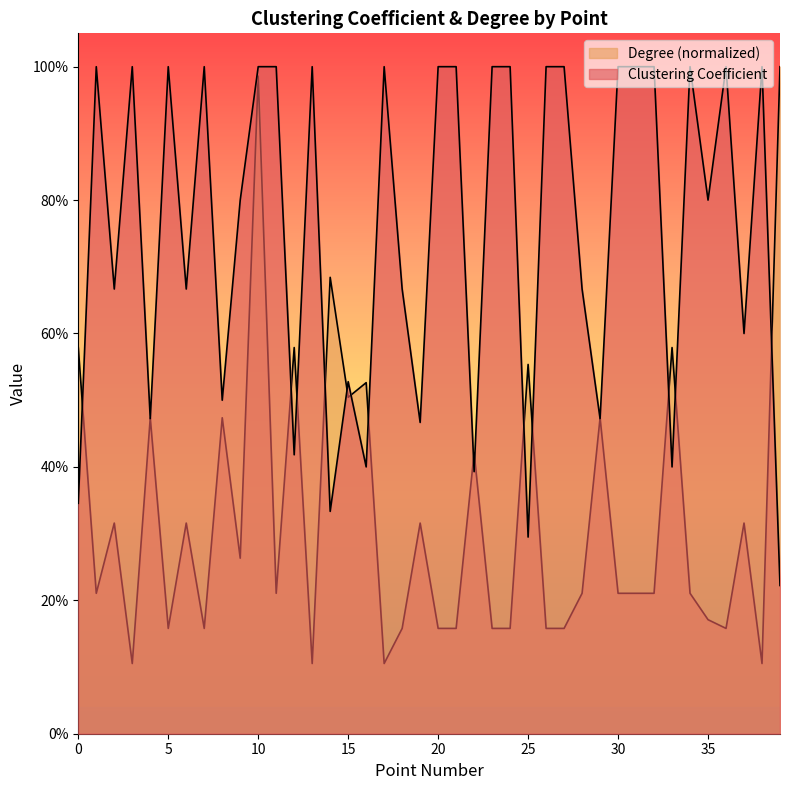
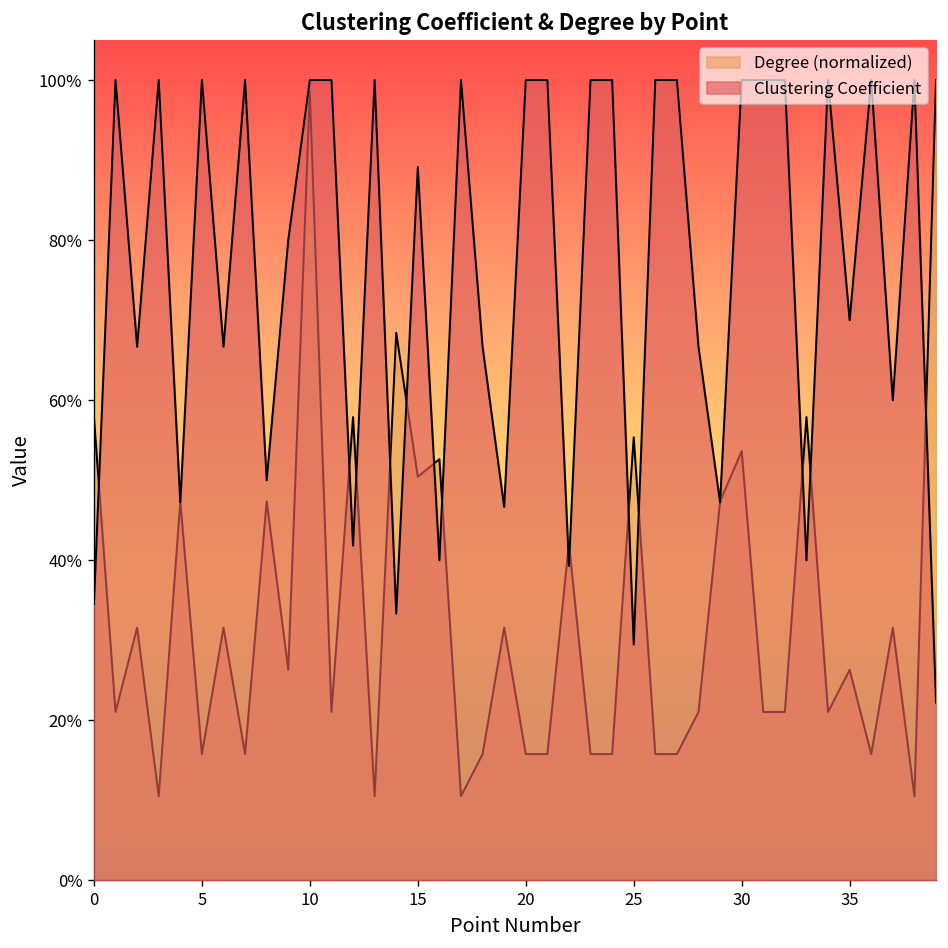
Clustering Coefficient, 15: 53% -> 89%
Degree (normalized), 30: 21% -> 54%
Degree (normalized), 35: 17% -> 26%
Clustering Coefficient, 35: 80% -> 70%
